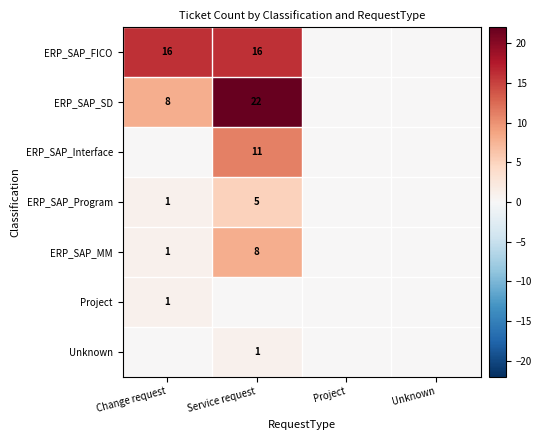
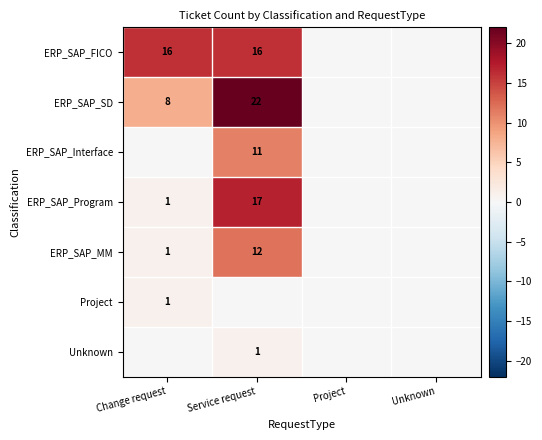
ERP_SAP_Program, Service request: 5 -> 17
ERP_SAP_MM, Service request: 8 -> 12
